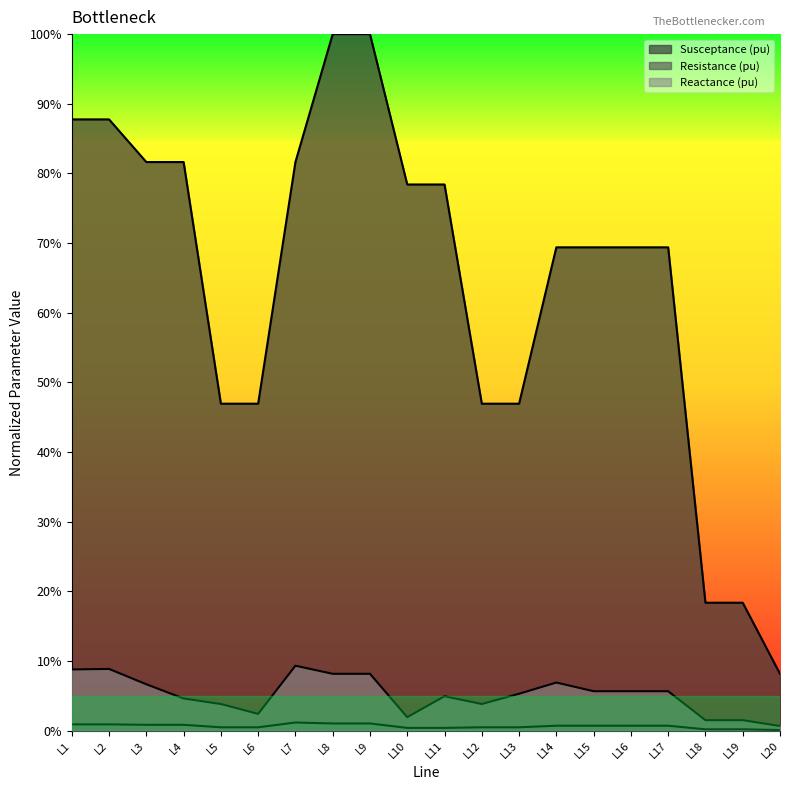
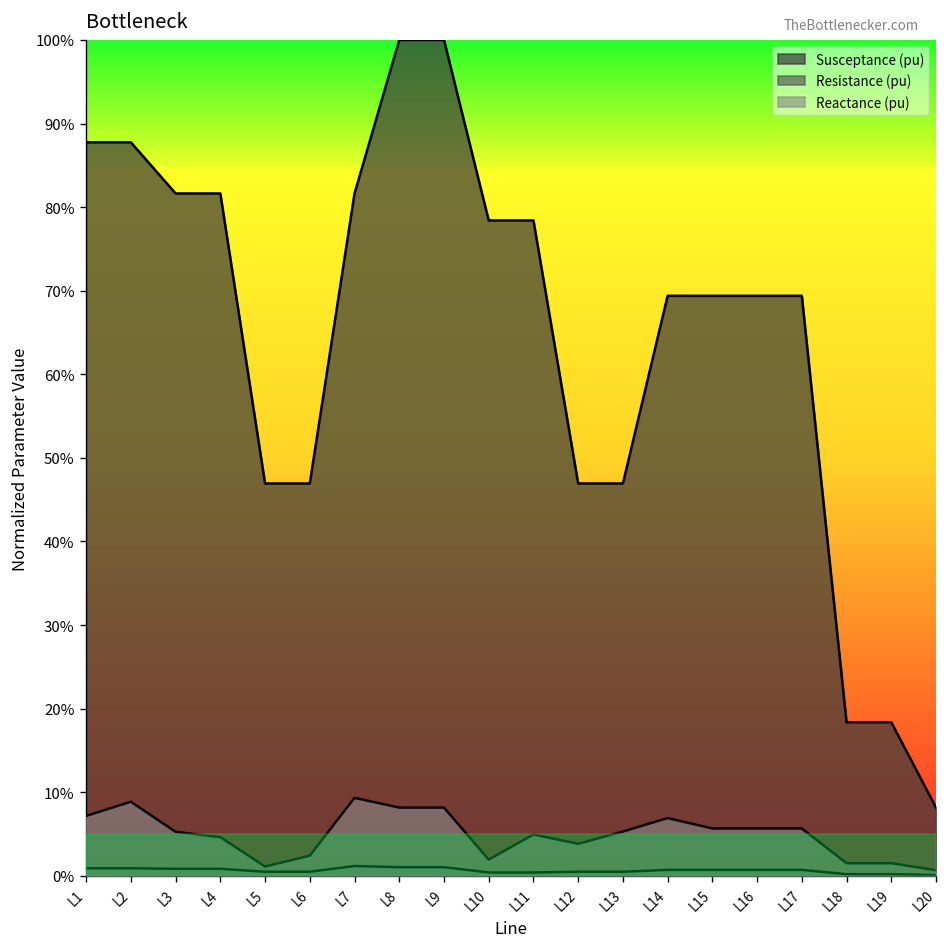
Reactance (pu), L1: 9% -> 7%
Reactance (pu), L3: 7% -> 5%
Reactance (pu), L5: 4% -> 1%
